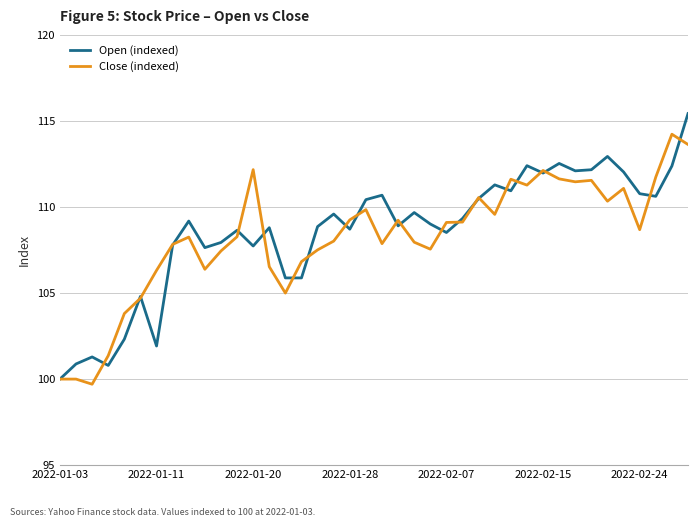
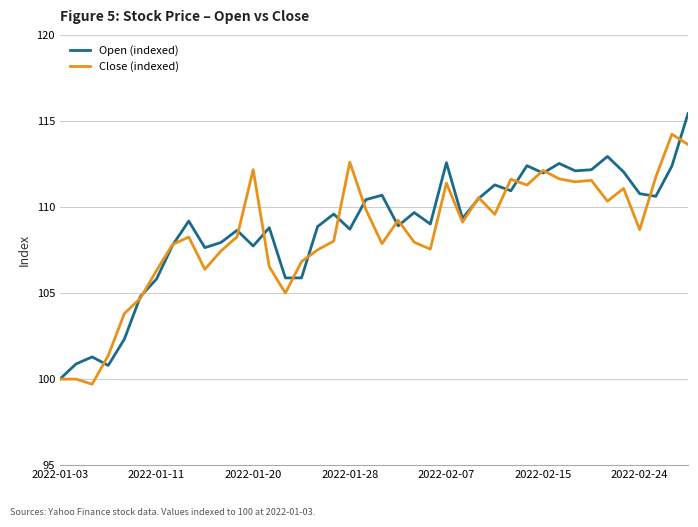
Open (indexed), 2022-01-11: 101.9 -> 105.8
Close (indexed), 2022-01-28: 109.3 -> 112.6
Open (indexed), 2022-02-07: 108.5 -> 112.6
Close (indexed), 2022-02-07: 109.1 -> 111.4
